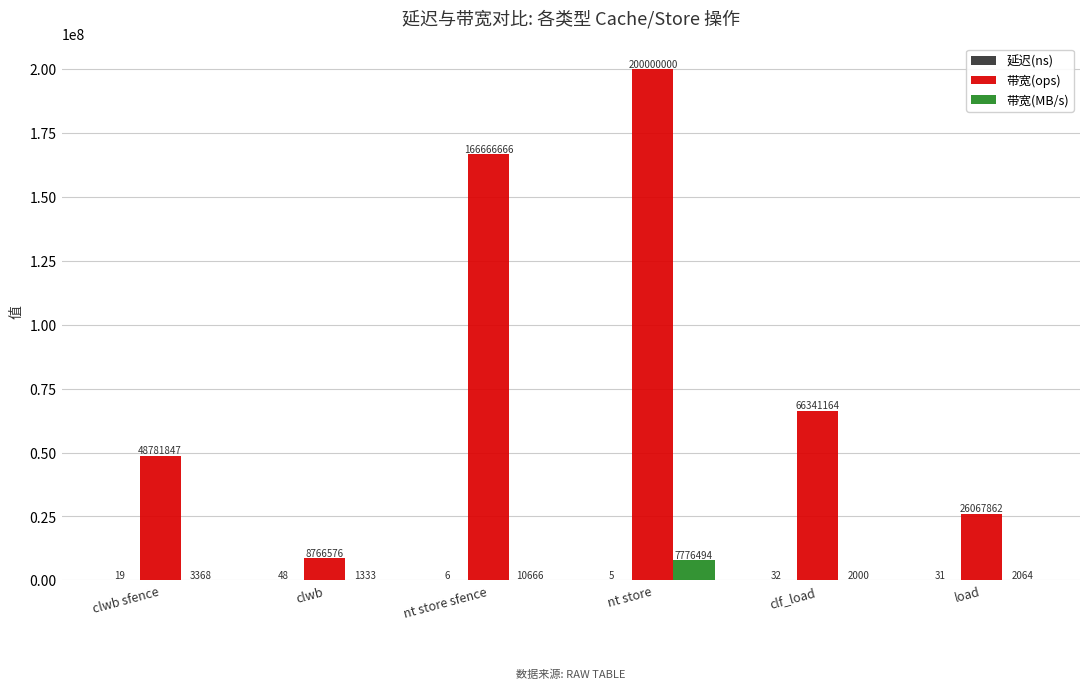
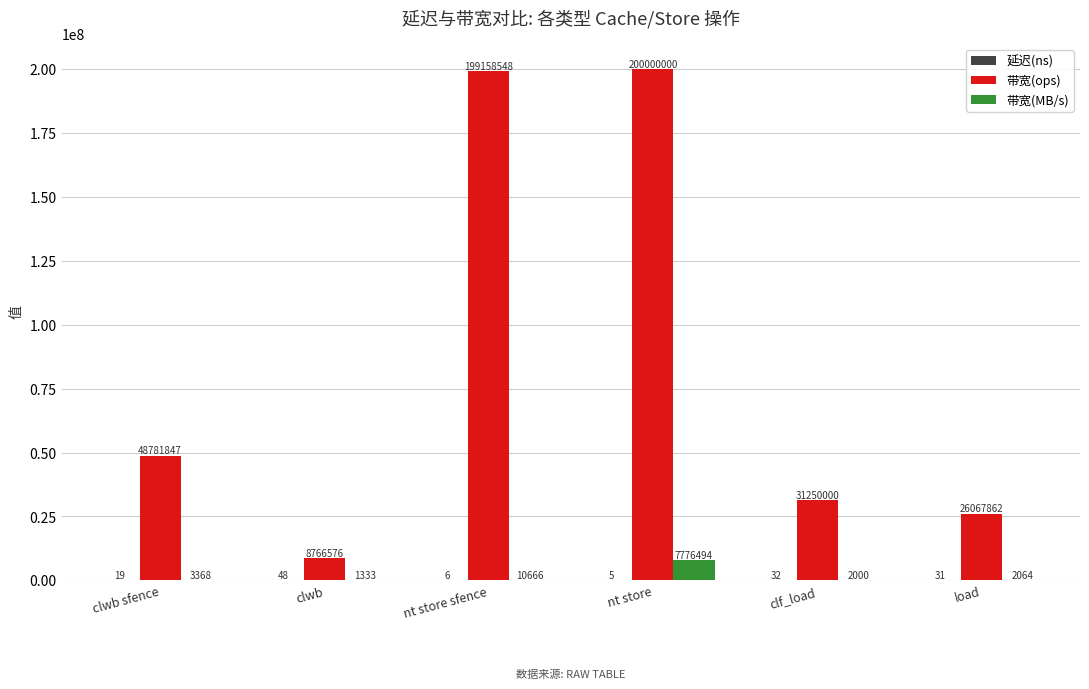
带宽(ops), nt store sfence: 166666666 -> 199158548
带宽(ops), clf_load: 66341164 -> 31250000
